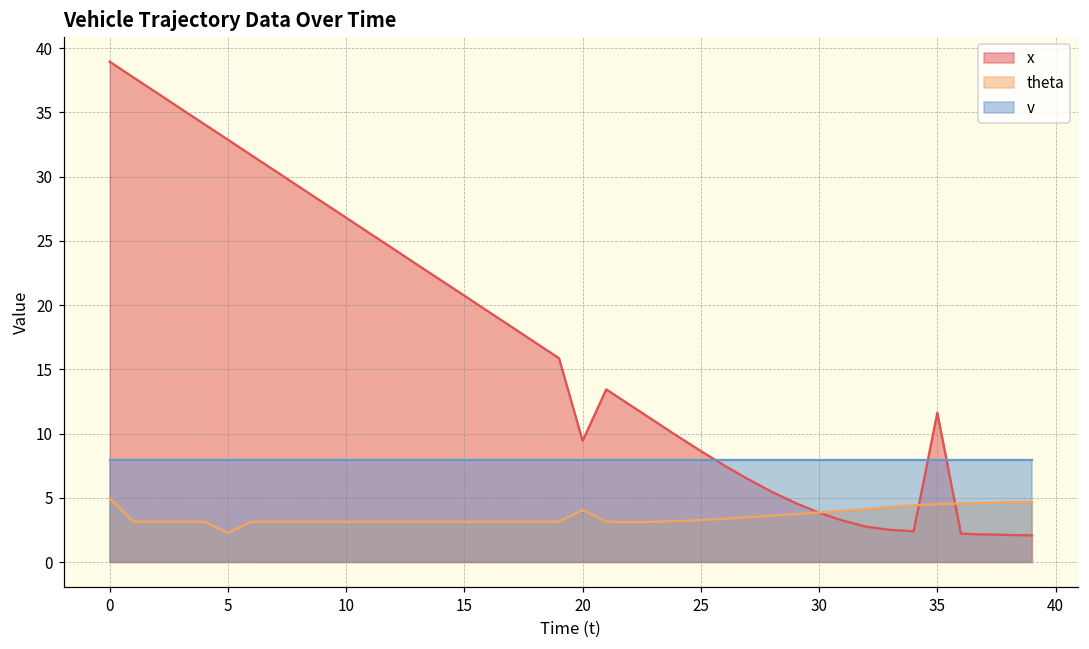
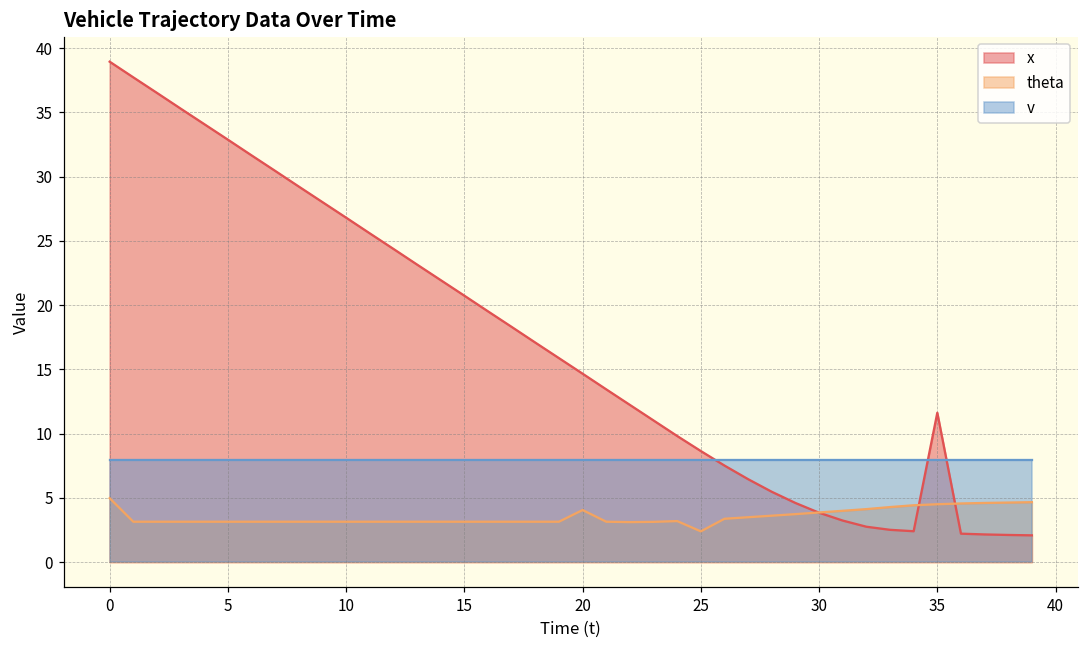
theta, 5: 2.3 -> 3.1
x, 20: 9.4 -> 14.7
theta, 25: 3.3 -> 2.4
